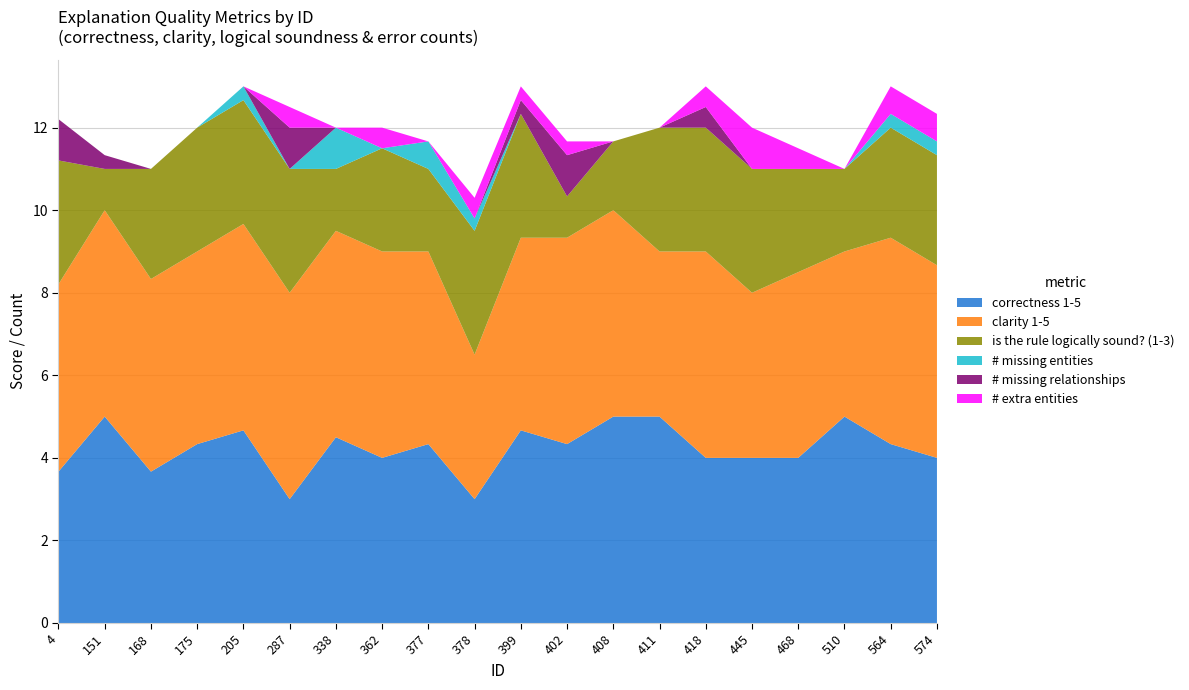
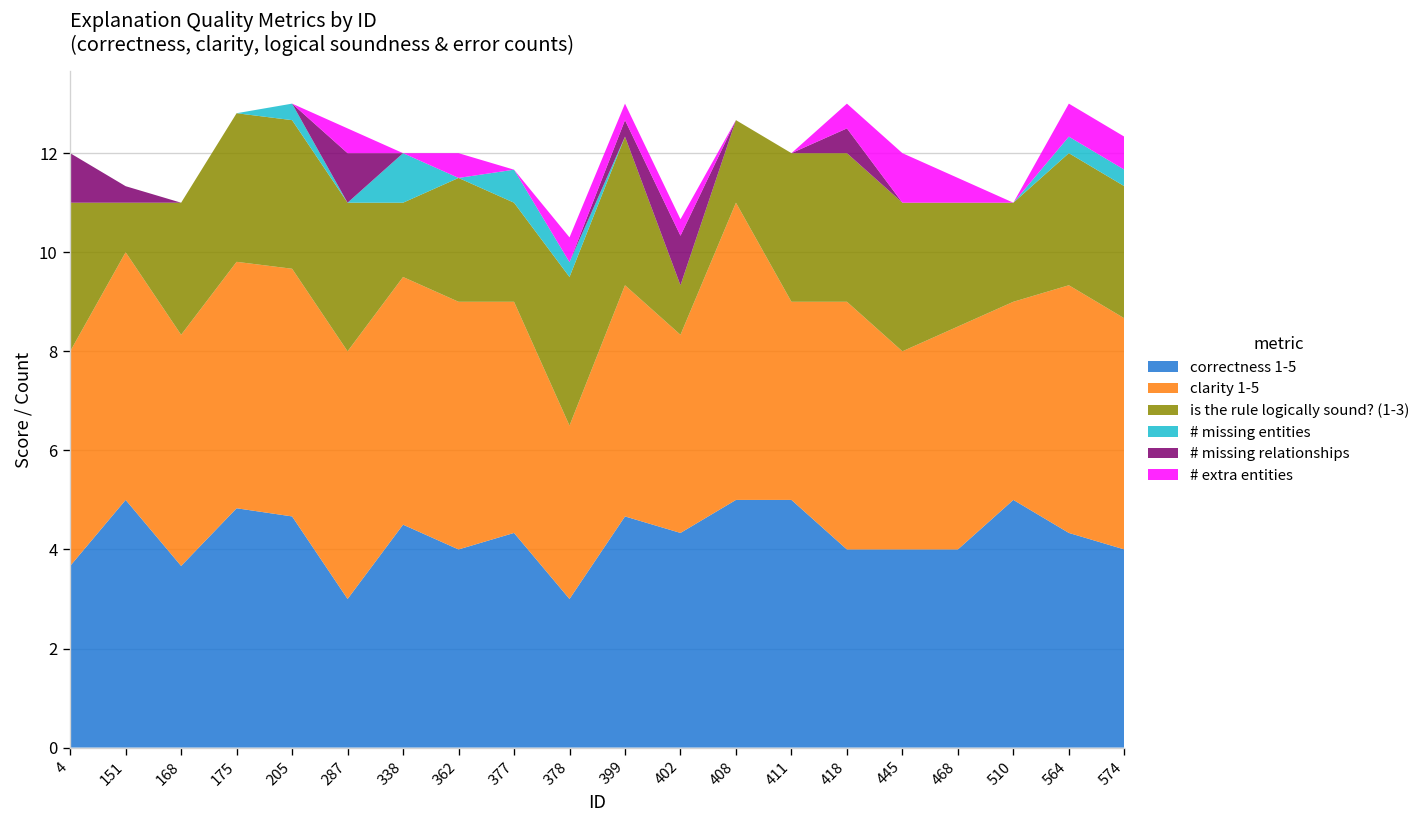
clarity 1-5, 4: 4.5 -> 4.3
correctness 1-5, 175: 4.3 -> 4.8
clarity 1-5, 175: 4.7 -> 5.0
clarity 1-5, 402: 5 -> 4
clarity 1-5, 408: 5 -> 6
